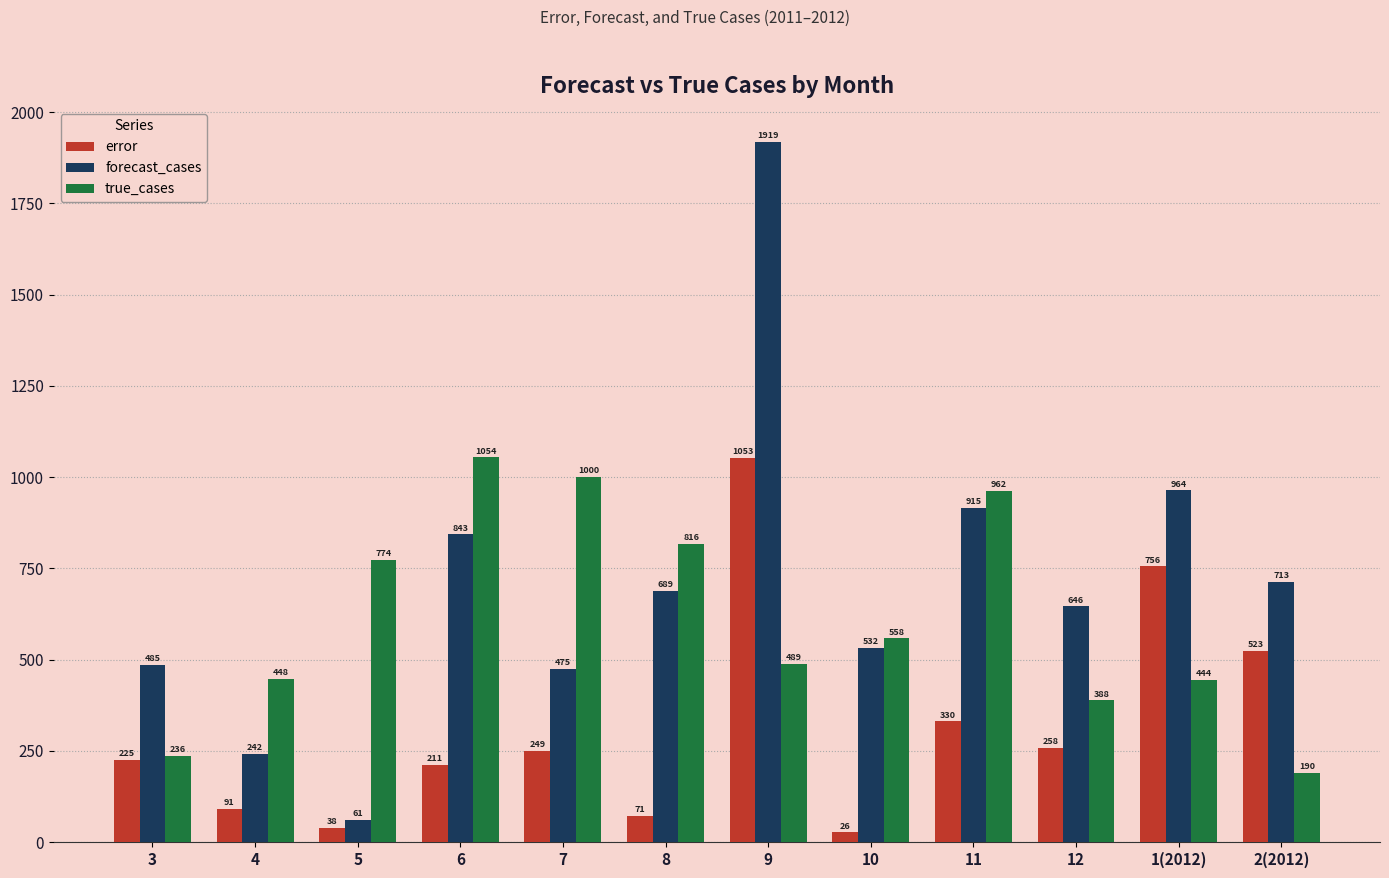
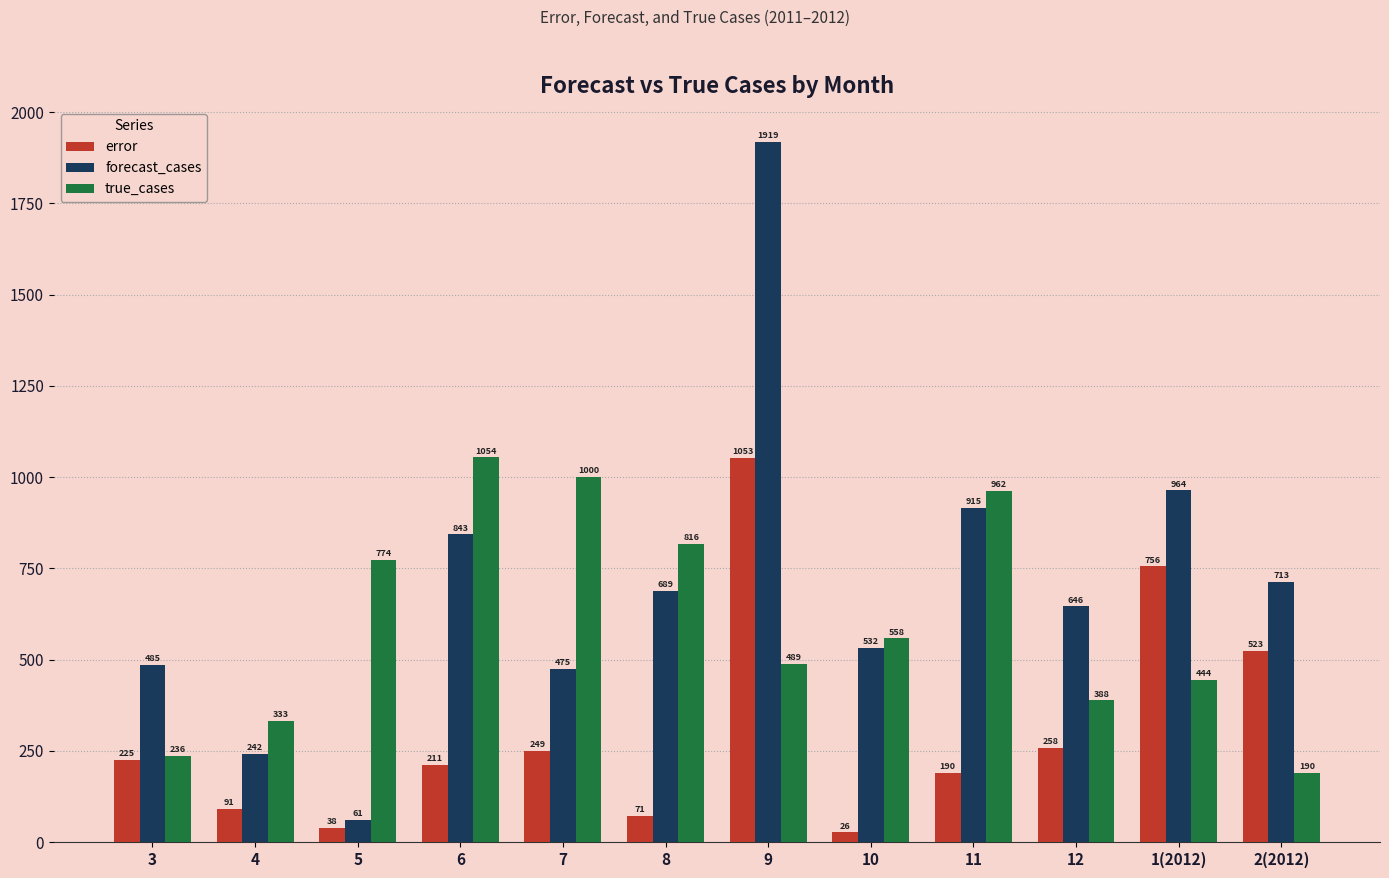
true_cases, 4: 448 -> 333
error, 11: 330 -> 190
